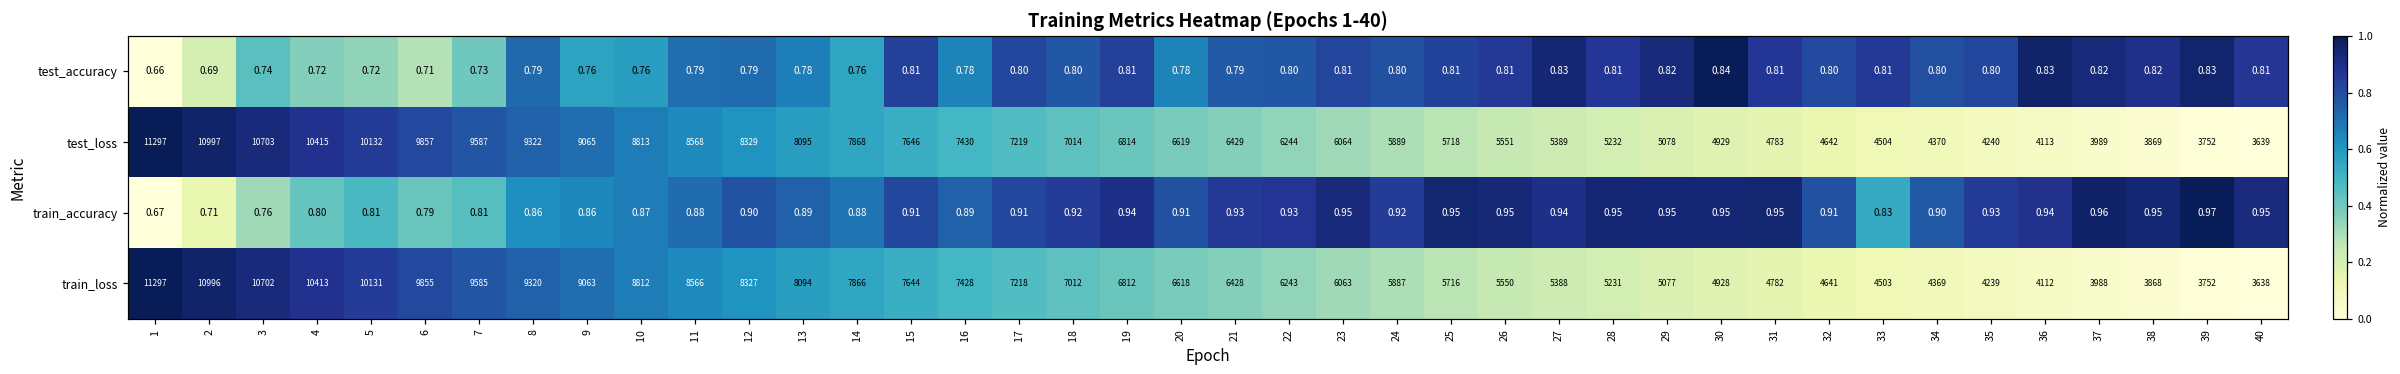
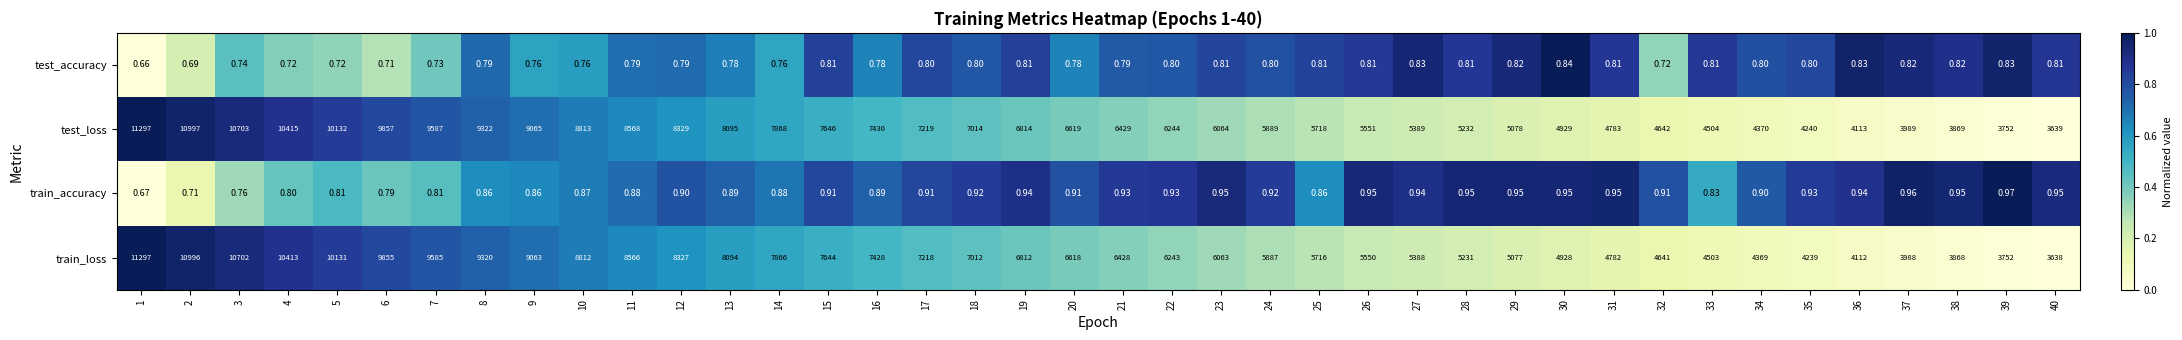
test_accuracy, 32: 0.80 -> 0.72
train_accuracy, 25: 0.95 -> 0.86
